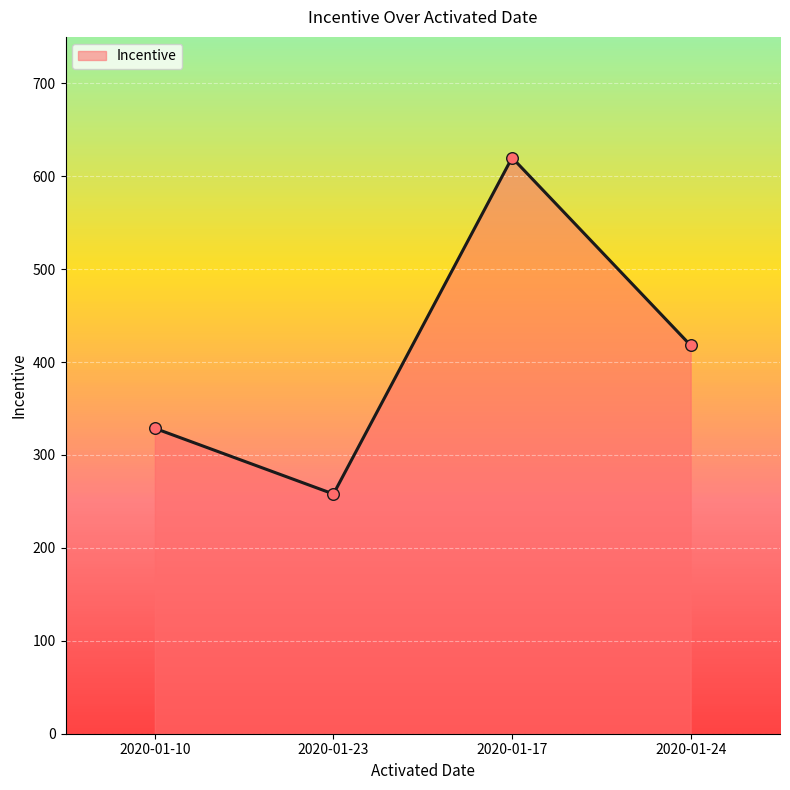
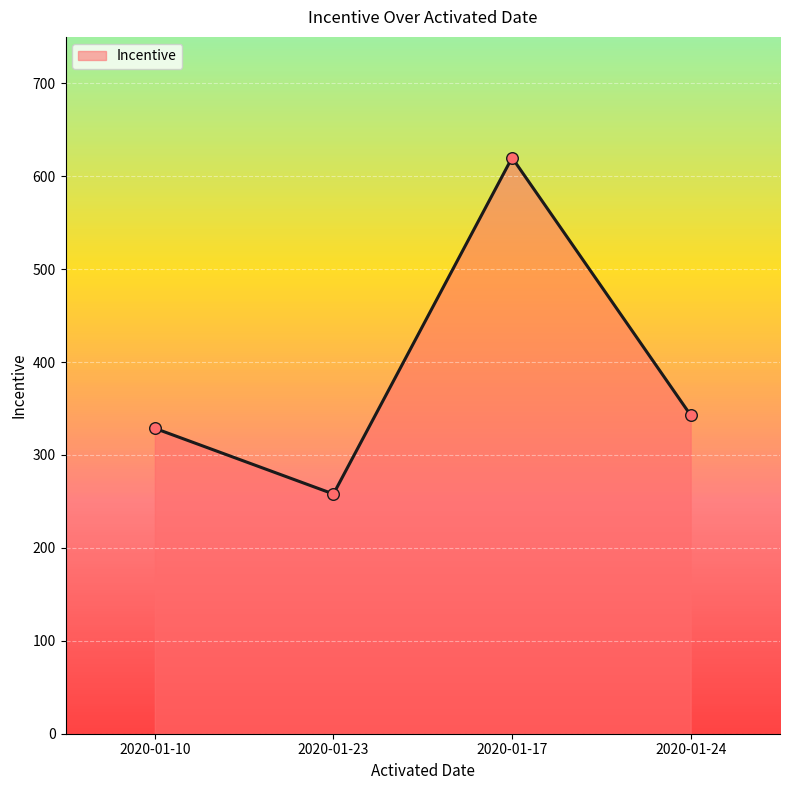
2020-01-24: 420 -> 340
